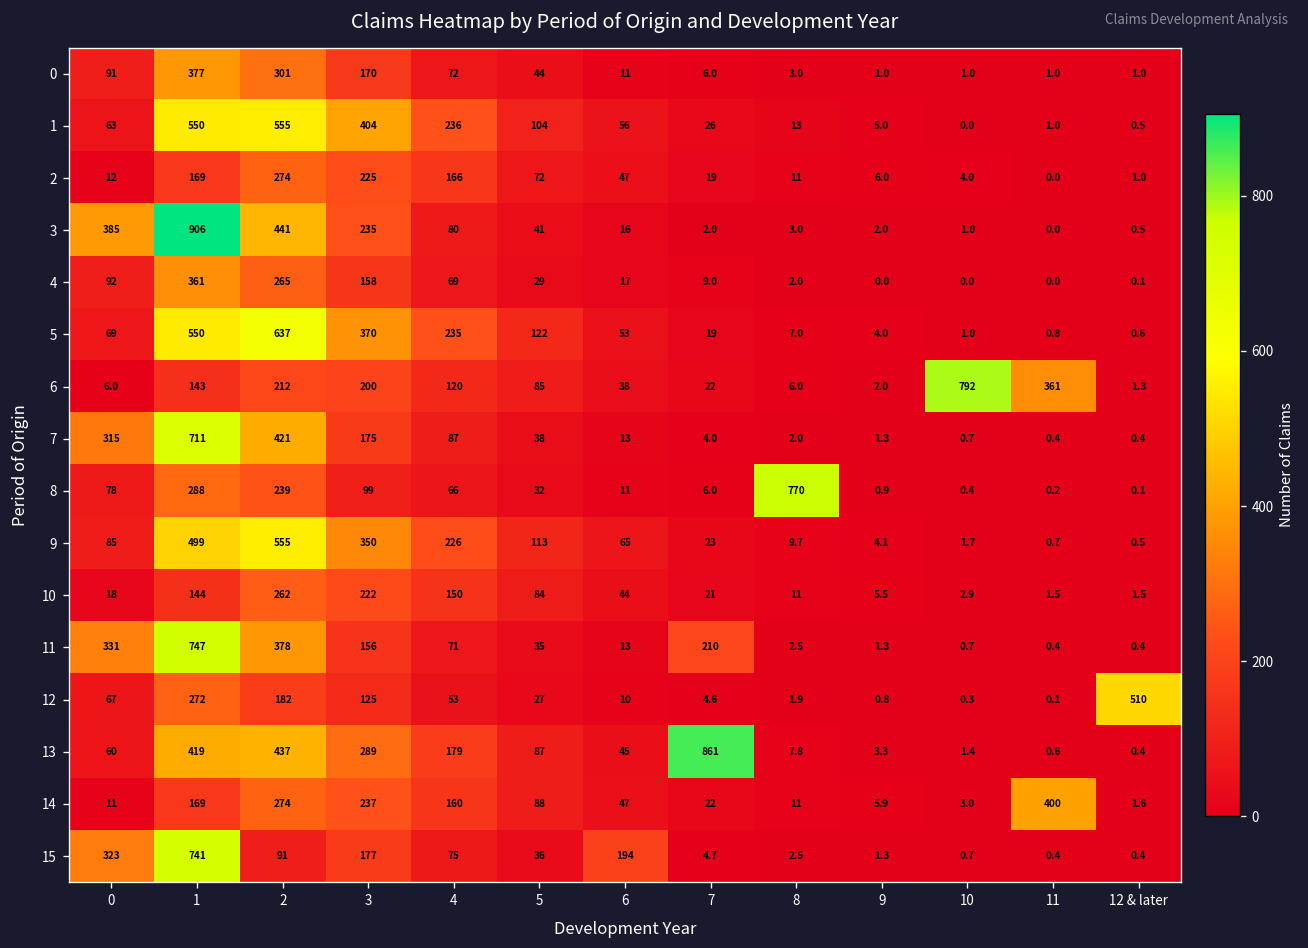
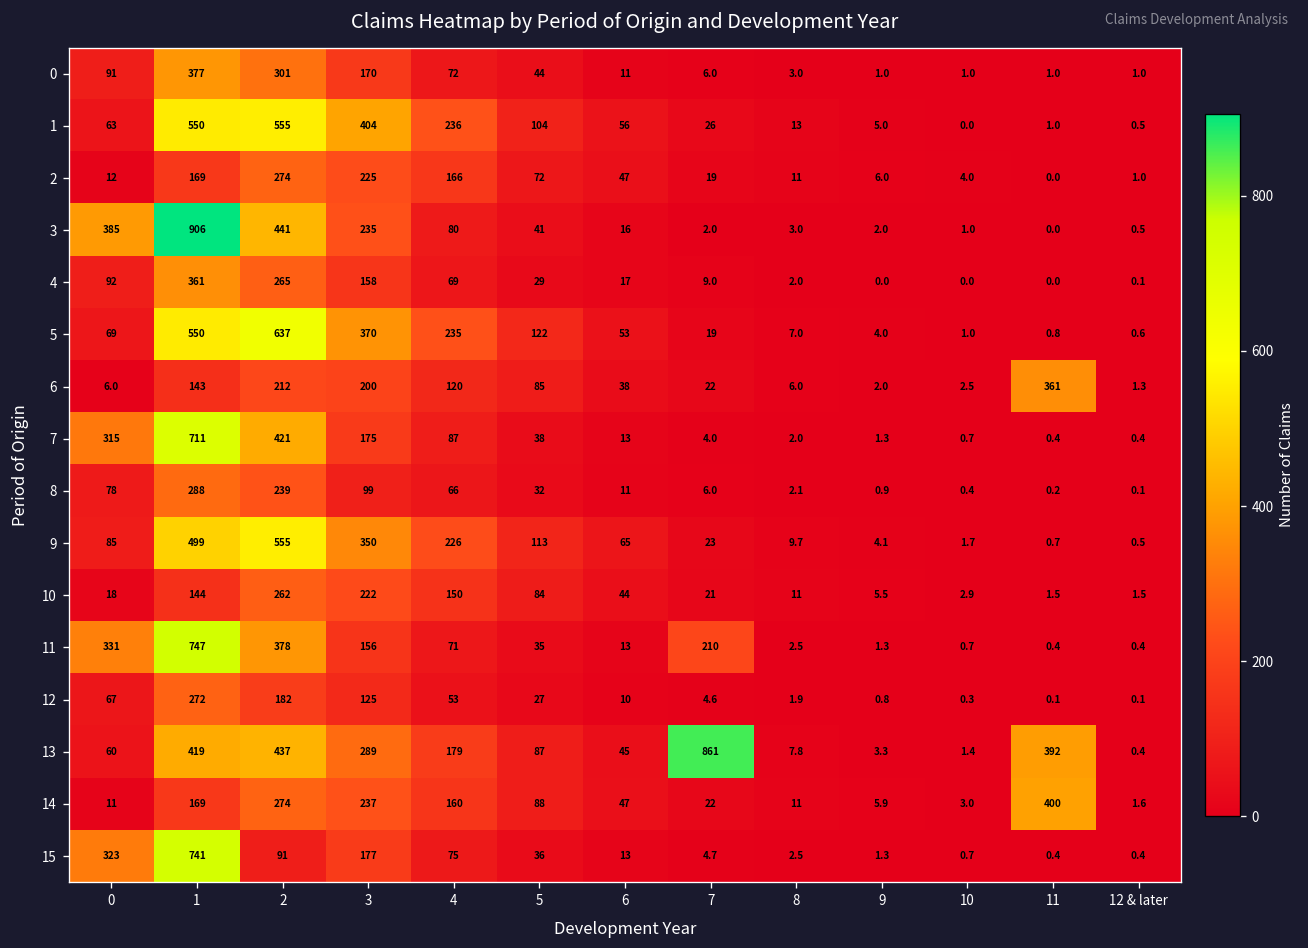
6, 10: 792 -> 2.5
8, 8: 770 -> 2.1
12, 12 & later: 510 -> 0.1
13, 11: 0.6 -> 392
15, 6: 194 -> 13
